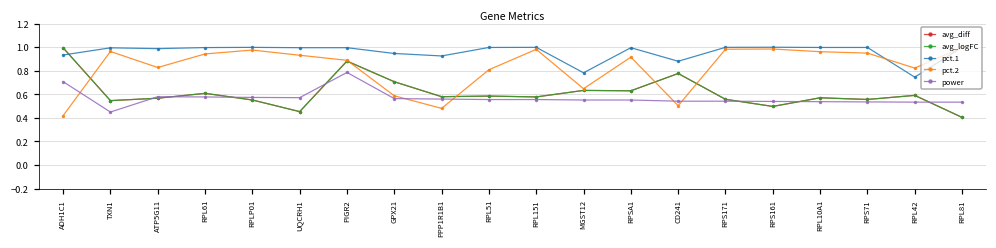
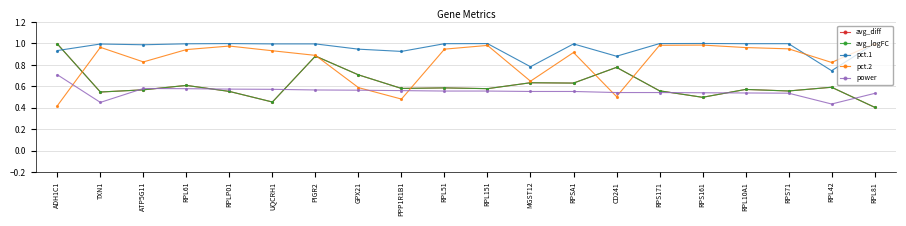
power, PIGR2: 0.79 -> 0.57
pct.2, RPL51: 0.81 -> 0.95
power, RPL42: 0.53 -> 0.44
